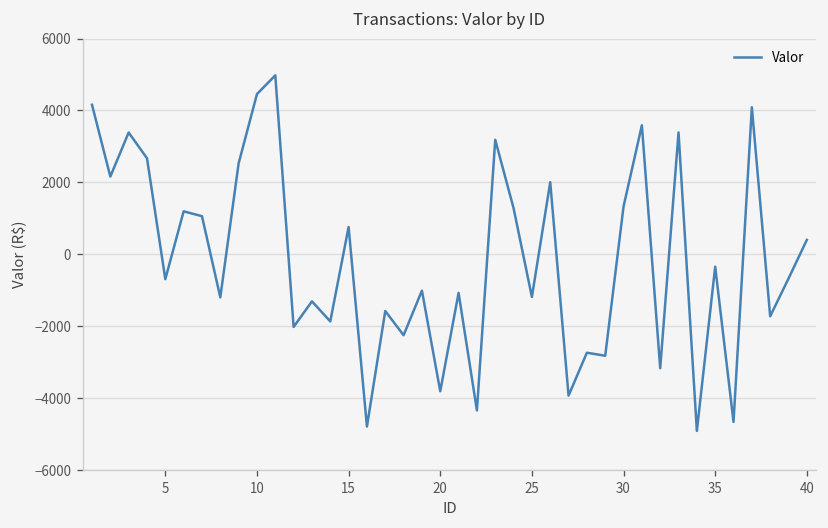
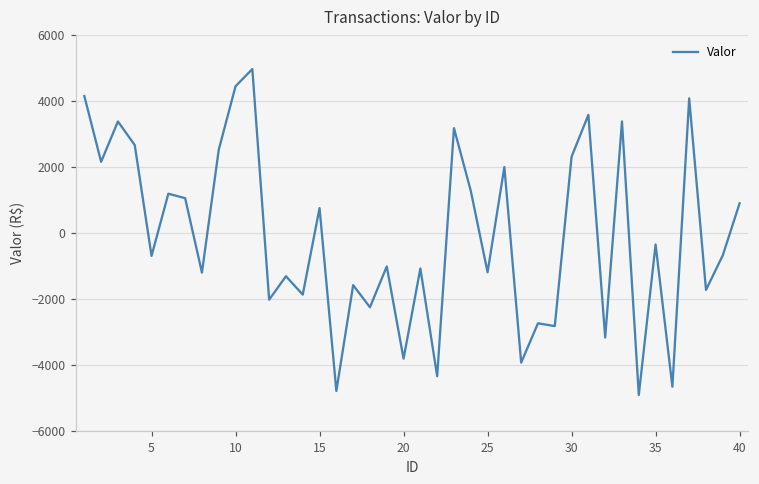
30: 1300 -> 2300
40: 400 -> 900
